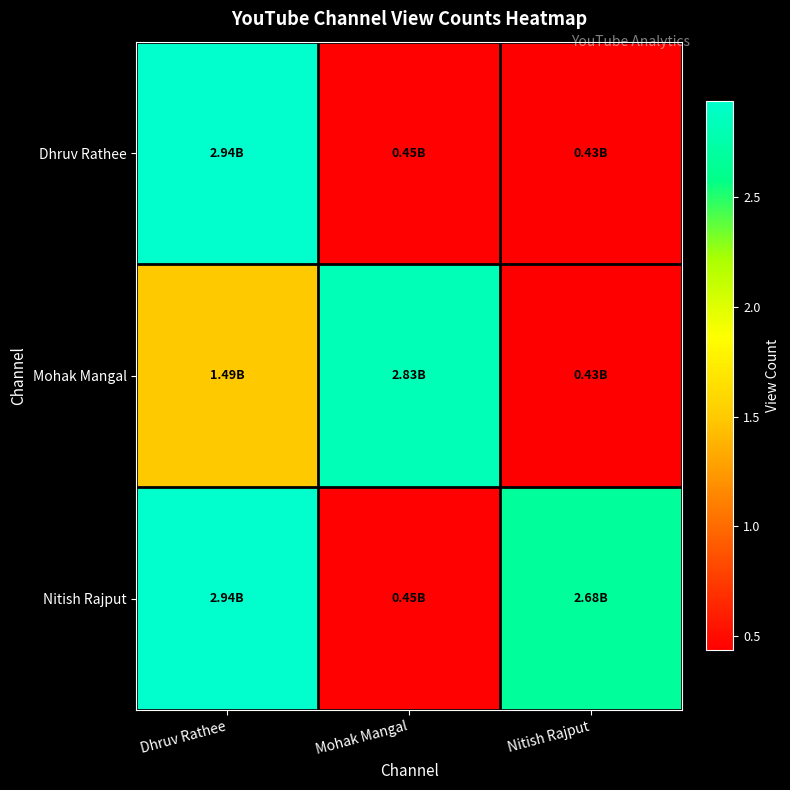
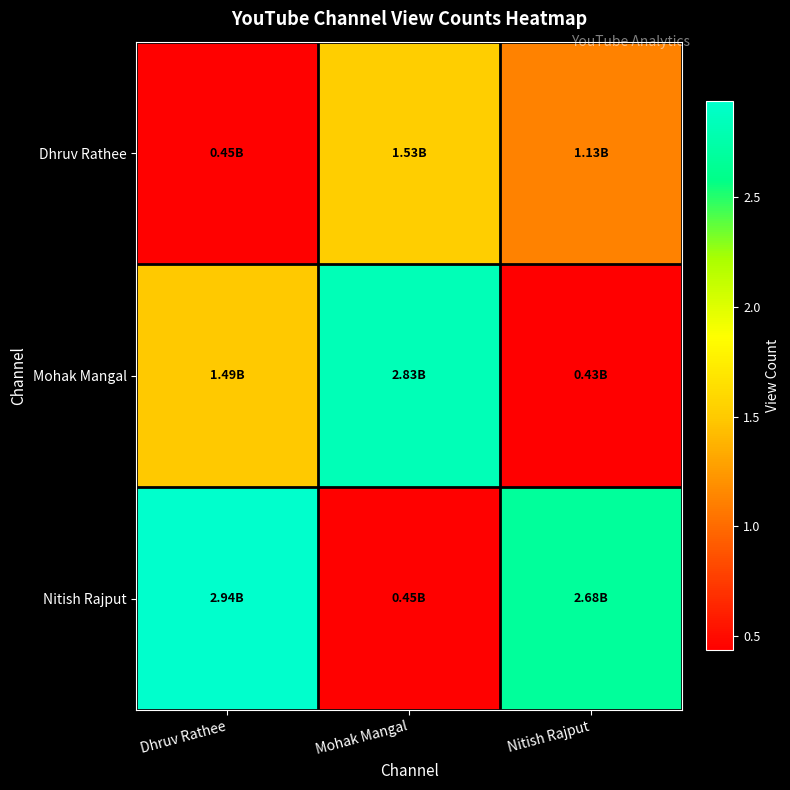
Dhruv Rathee, Dhruv Rathee: 2.94B -> 0.45B
Dhruv Rathee, Mohak Mangal: 0.45B -> 1.53B
Dhruv Rathee, Nitish Rajput: 0.43B -> 1.13B
